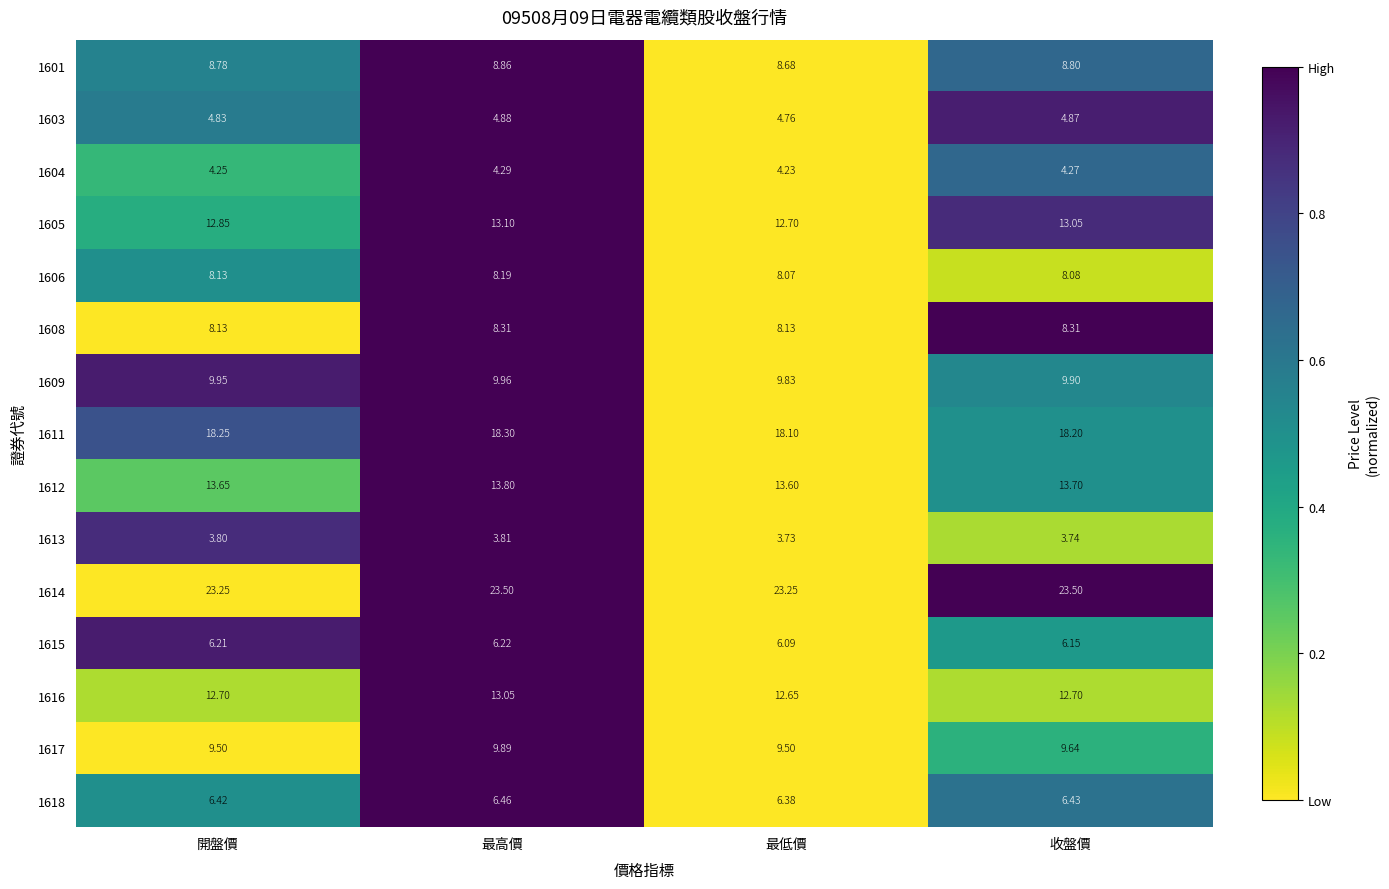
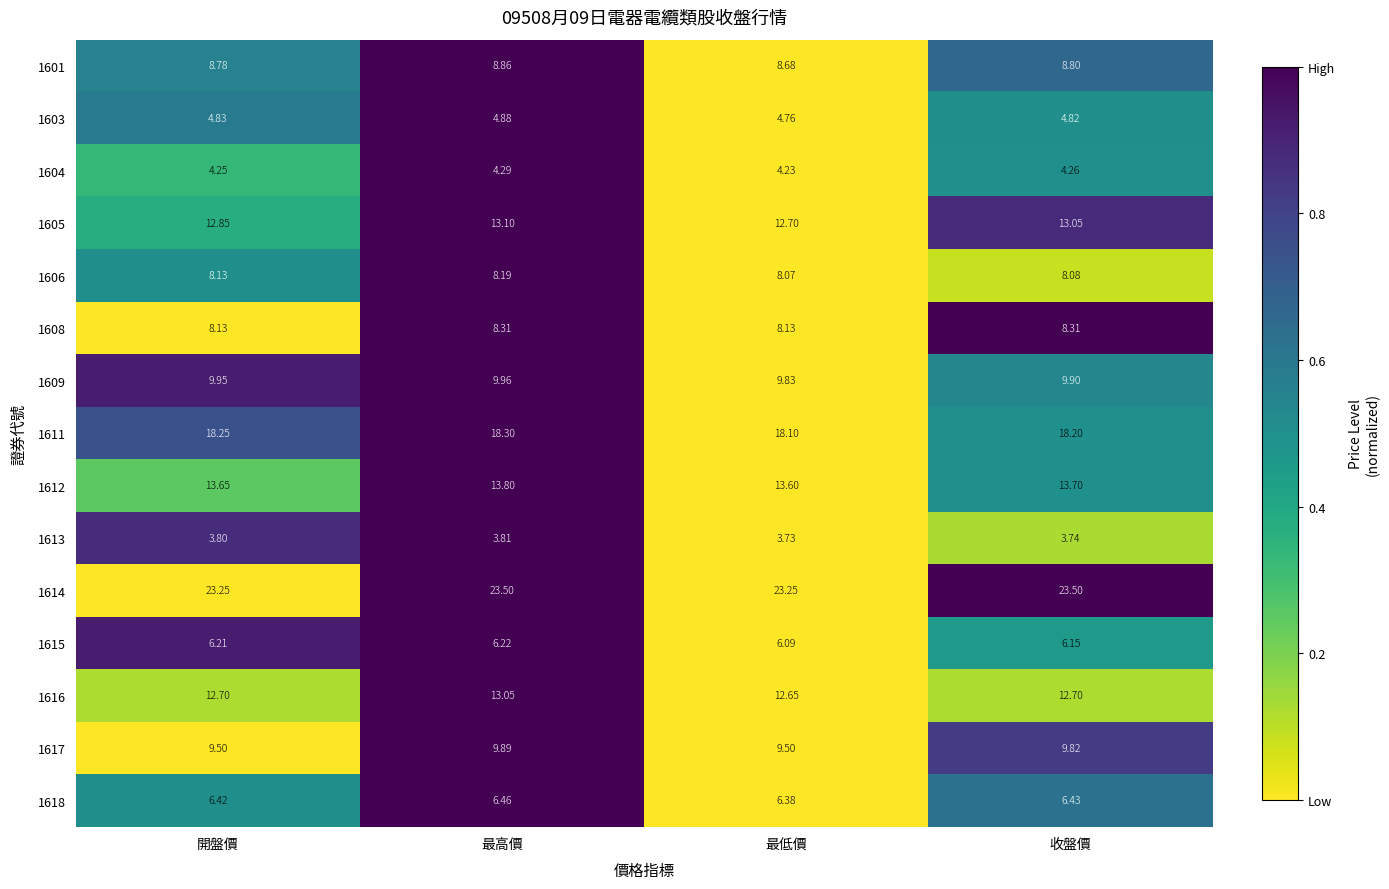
1603, 收盤價: 4.87 -> 4.82
1604, 收盤價: 4.27 -> 4.26
1617, 收盤價: 9.64 -> 9.82
